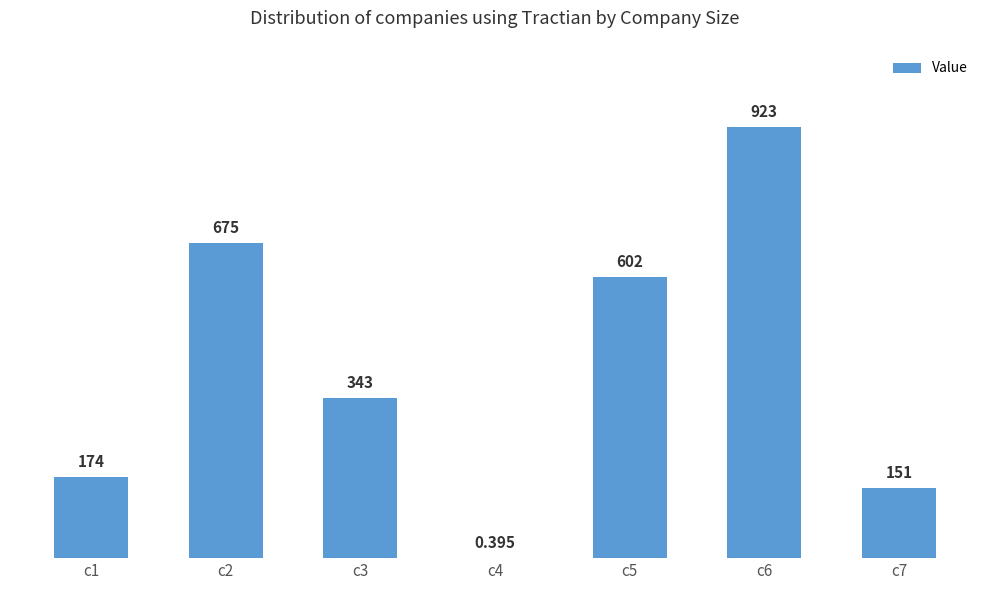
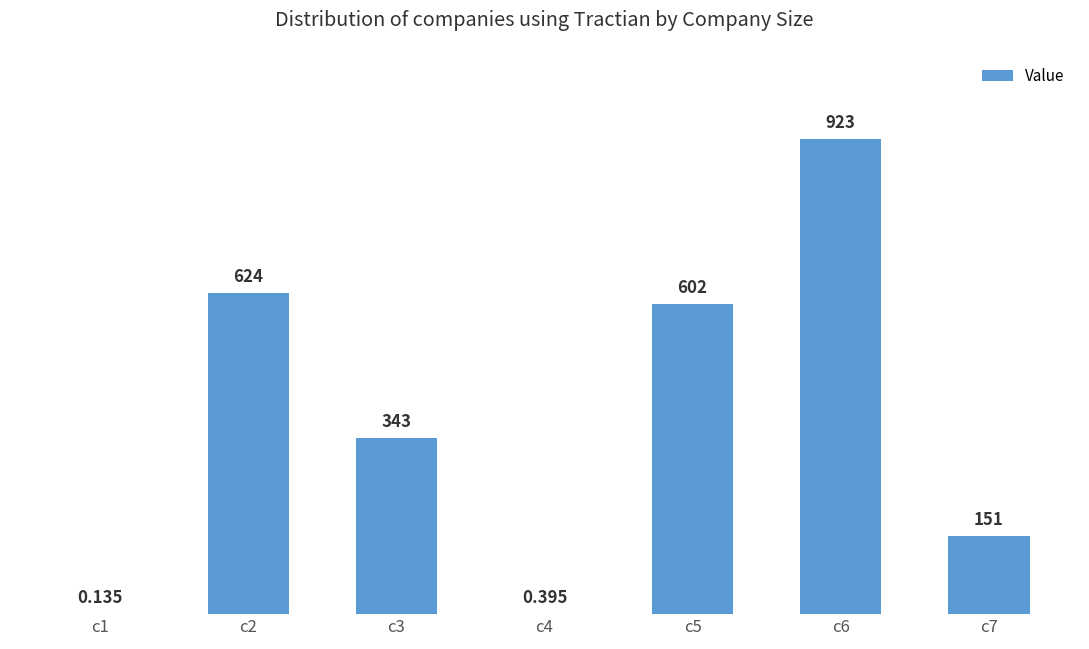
c1: 174 -> 0.135
c2: 675 -> 624
